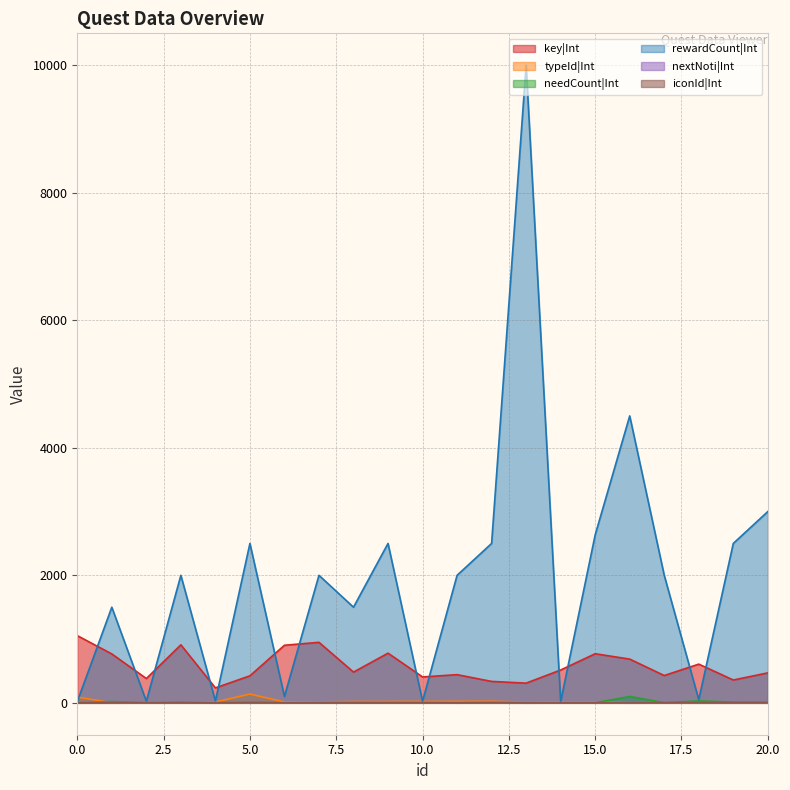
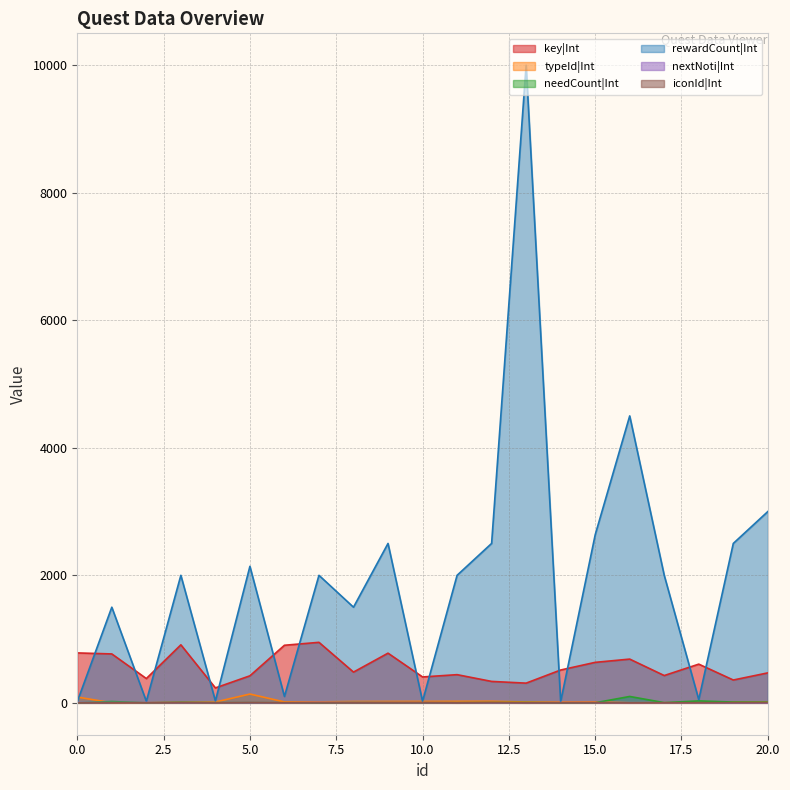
key|Int, 0.0: 1100 -> 800
rewardCount|Int, 5.0: 2500 -> 2100
key|Int, 15.0: 800 -> 600
